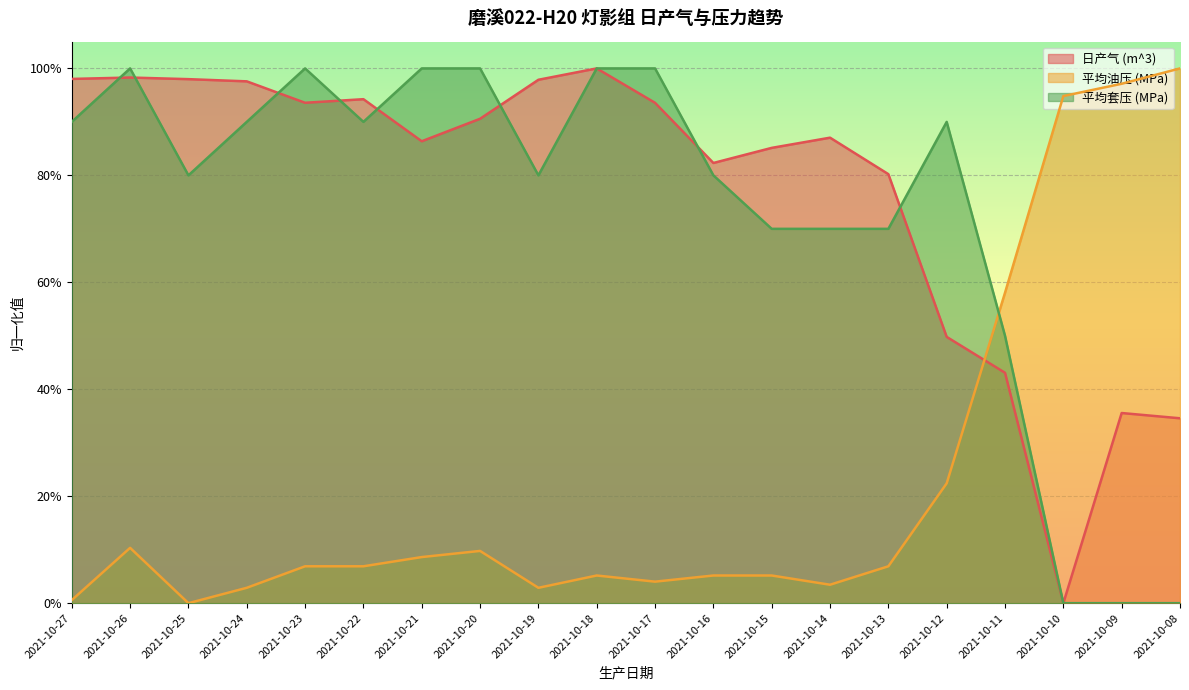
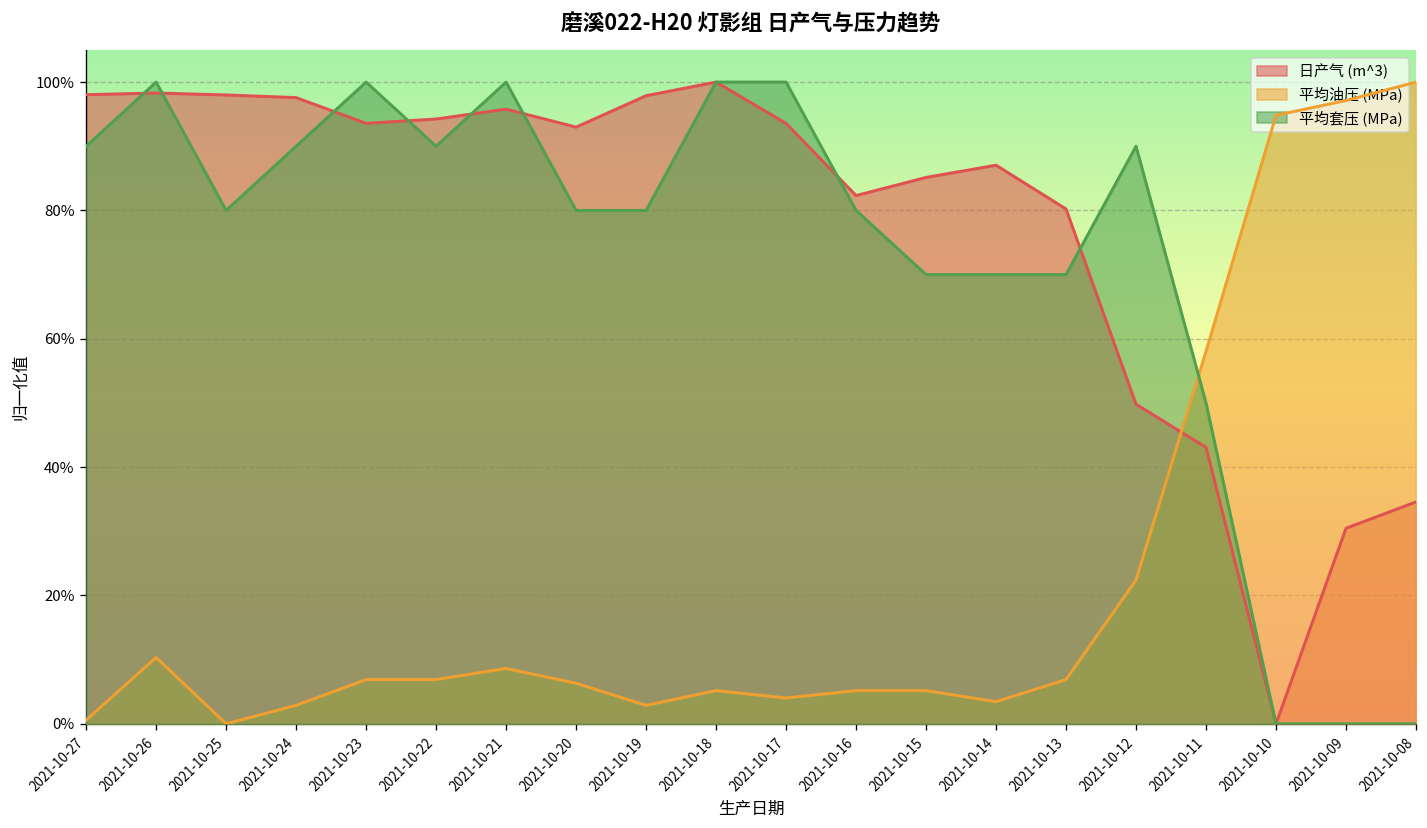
日产气 (m^3), 2021-10-21: 86% -> 96%
日产气 (m^3), 2021-10-20: 91% -> 93%
平均油压 (MPa), 2021-10-20: 10% -> 6%
平均套压 (MPa), 2021-10-20: 100% -> 80%
日产气 (m^3), 2021-10-09: 36% -> 30%
